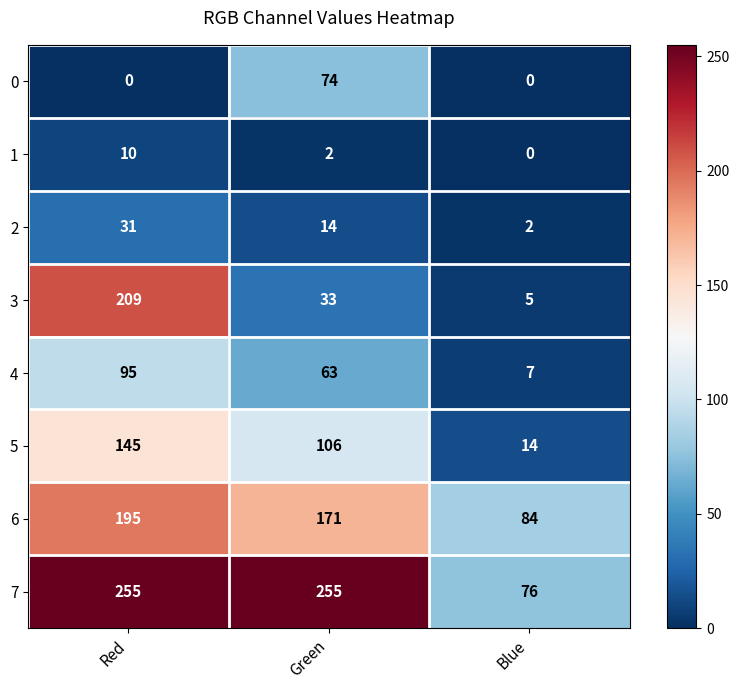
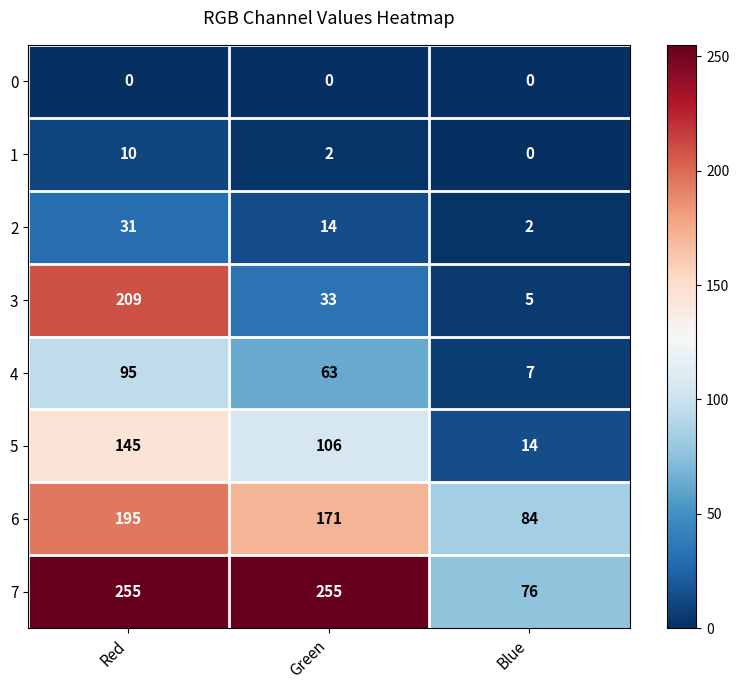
0, Green: 74 -> 0
